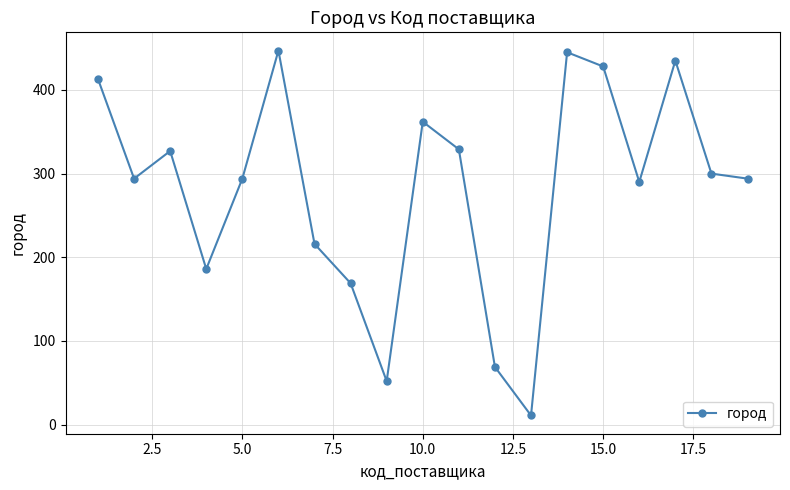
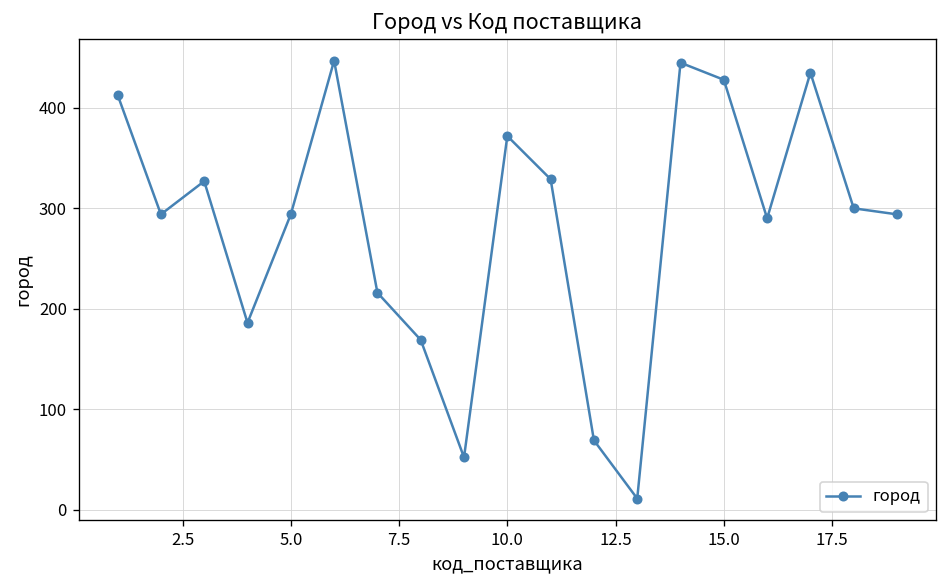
10.0: 360 -> 370
